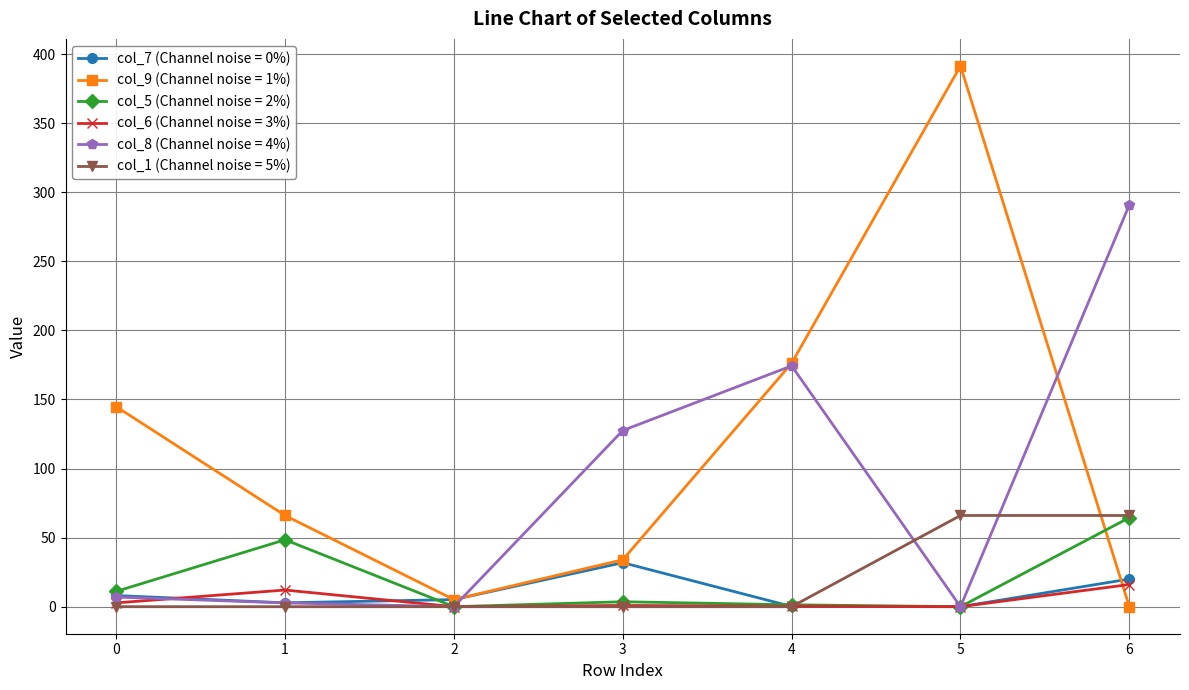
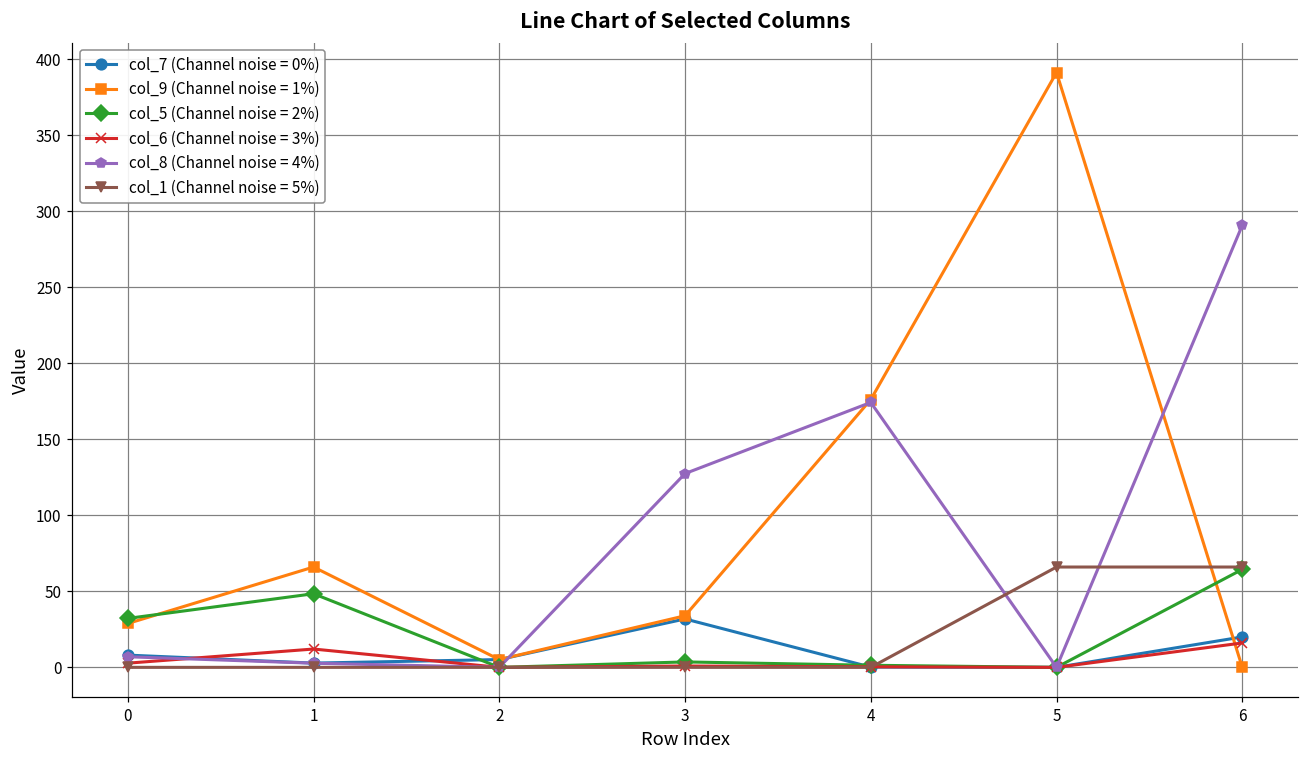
col_9 (Channel noise = 1%), 0: 145 -> 29
col_5 (Channel noise = 2%), 0: 11 -> 32
